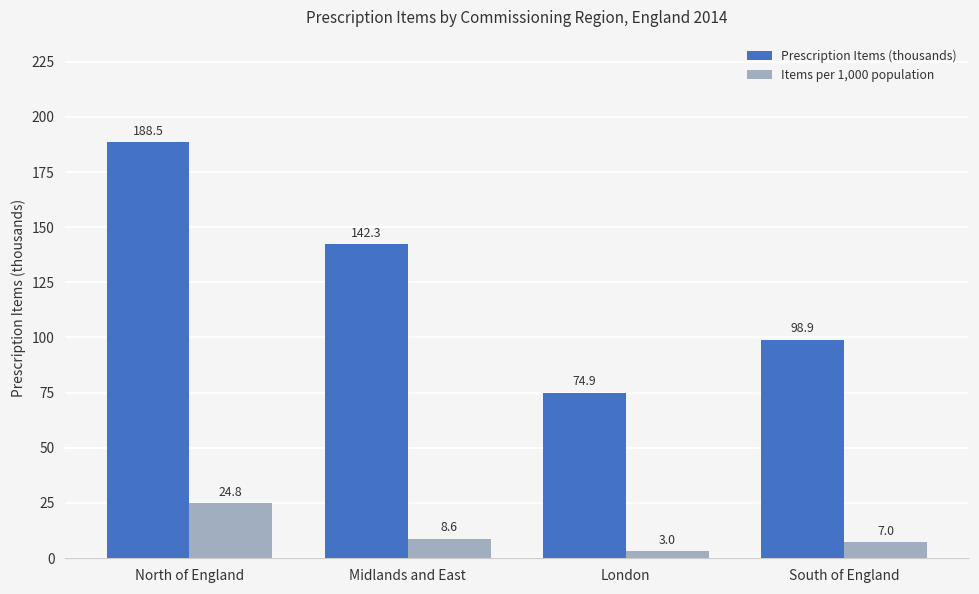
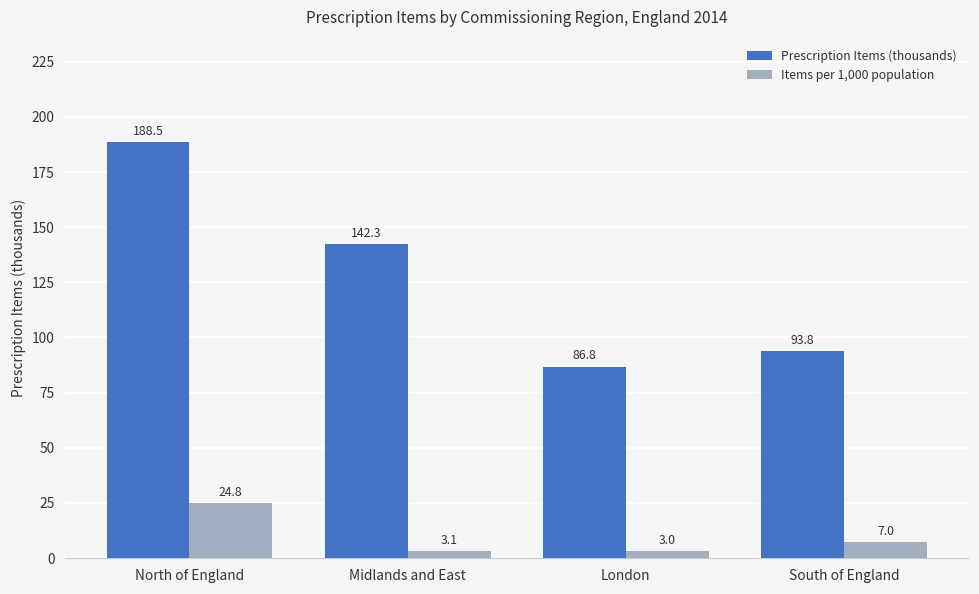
Items per 1,000 population, Midlands and East: 8.6 -> 3.1
Prescription Items (thousands), London: 74.9 -> 86.8
Prescription Items (thousands), South of England: 98.9 -> 93.8
